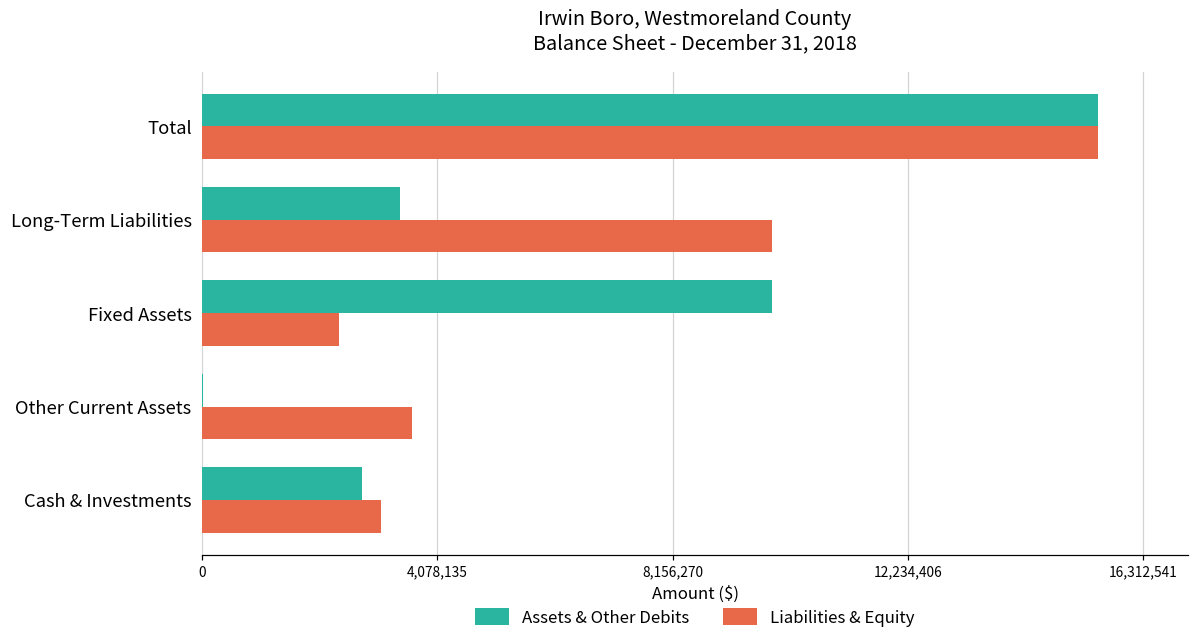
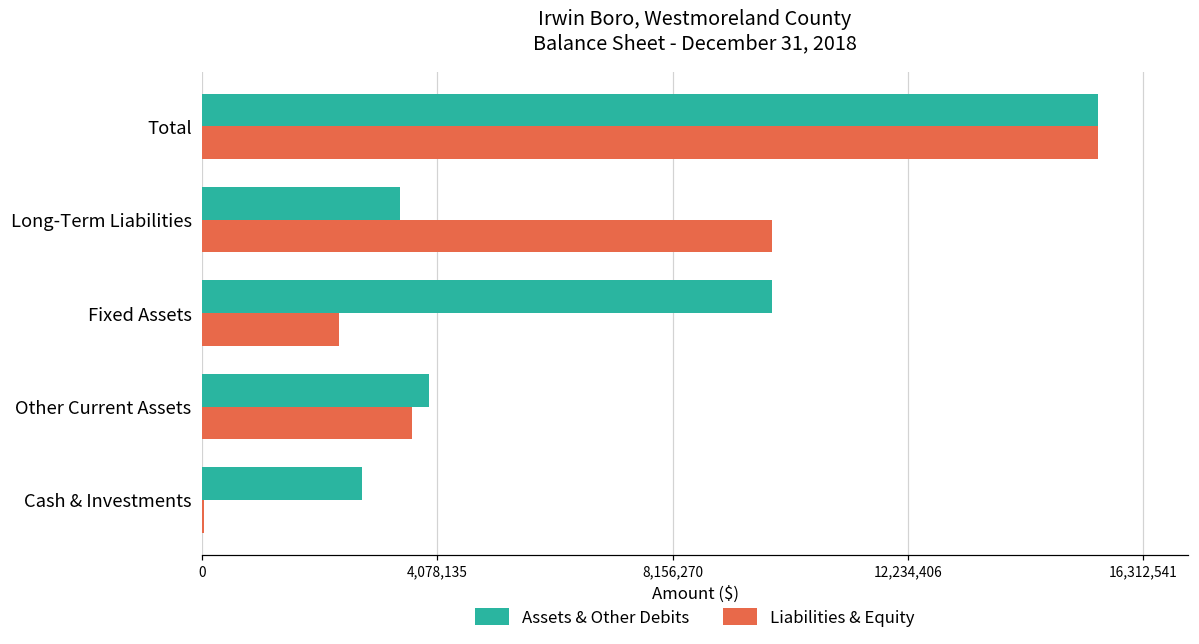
Assets & Other Debits, Other Current Assets: 0 -> 3,900,000
Liabilities & Equity, Cash & Investments: 3,100,000 -> 0
